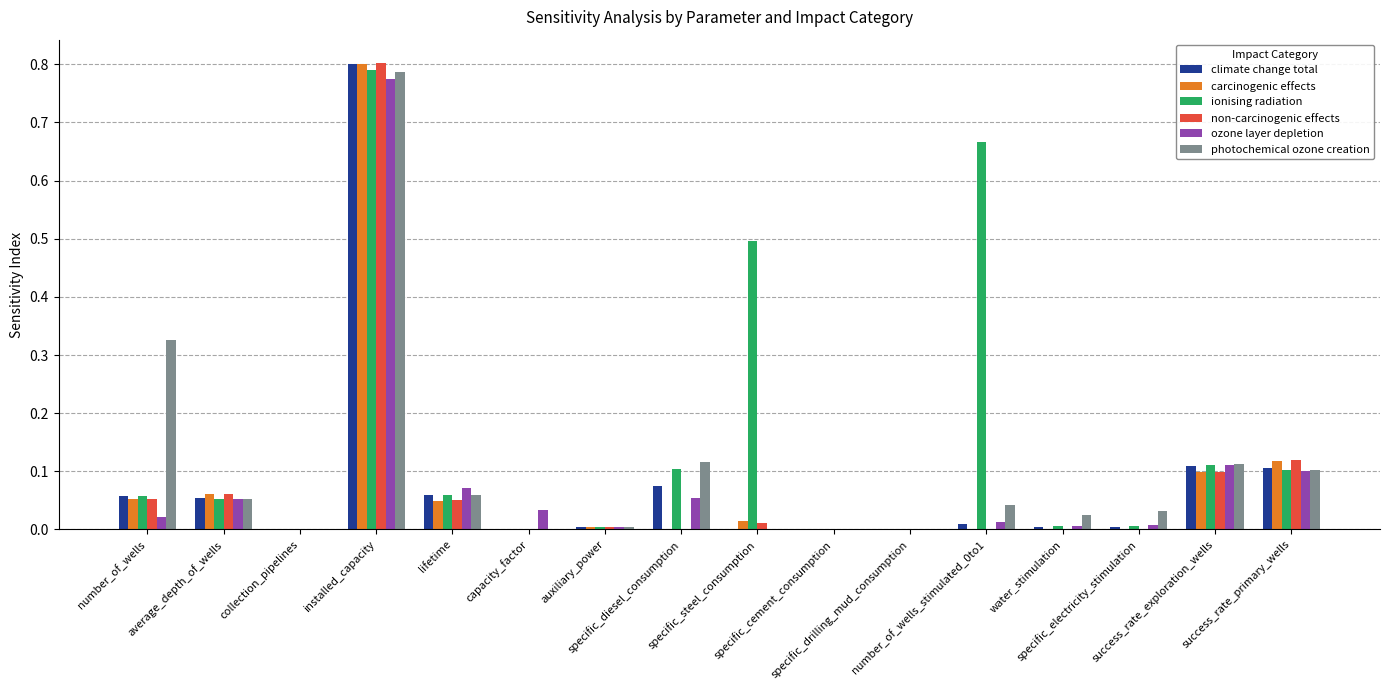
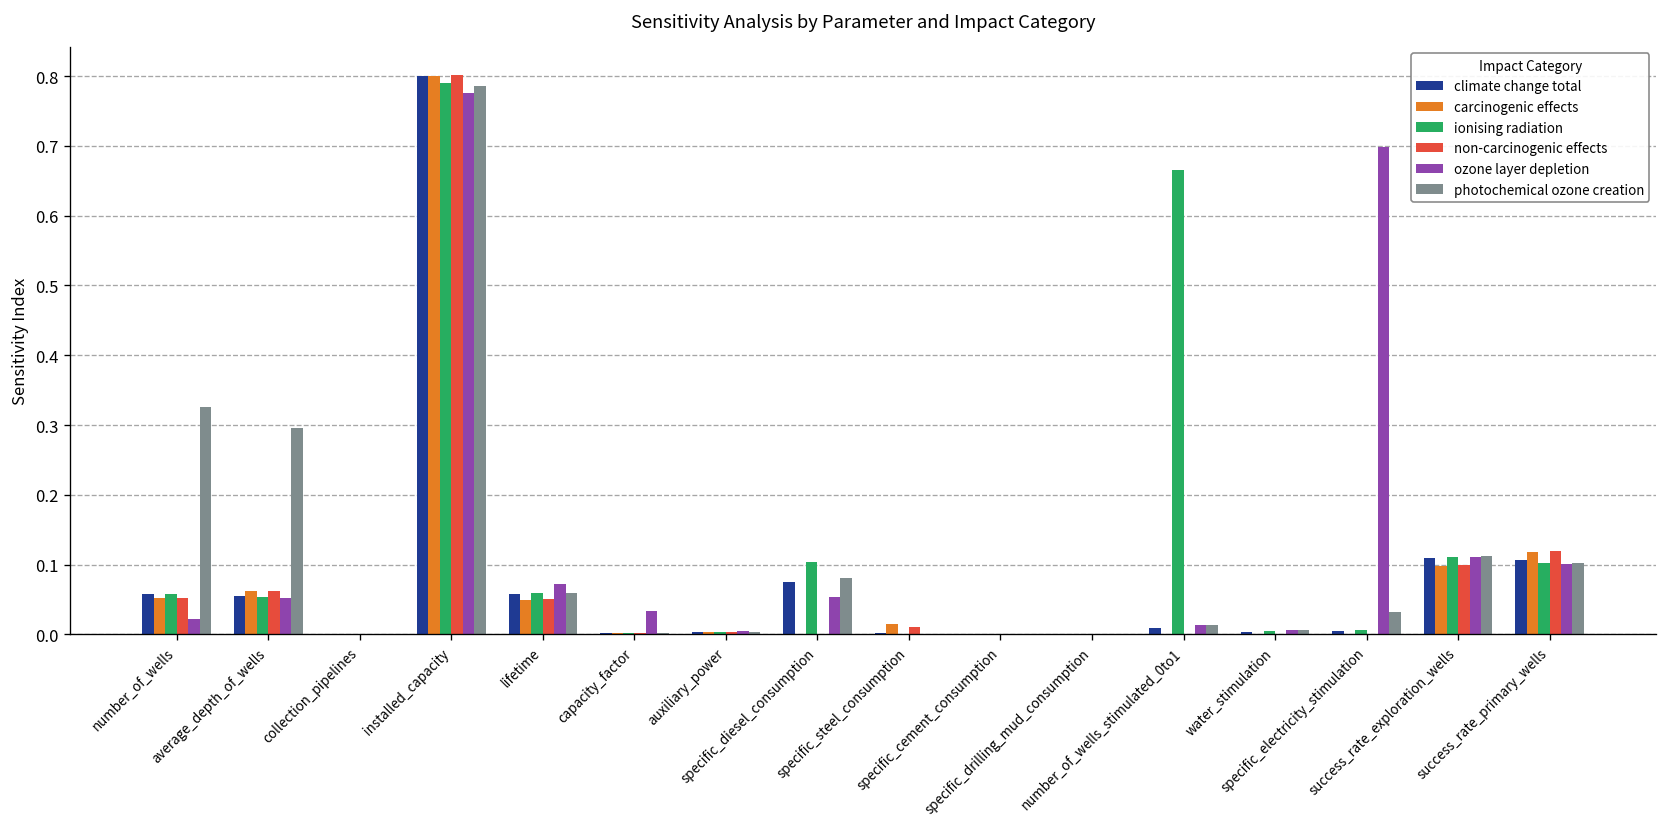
photochemical ozone creation, average_depth_of_wells: 0.05 -> 0.30
photochemical ozone creation, specific_diesel_consumption: 0.12 -> 0.08
ionising radiation, specific_steel_consumption: 0.50 -> 0.00
photochemical ozone creation, number_of_wells_stimulated_0to1: 0.04 -> 0.01
photochemical ozone creation, water_stimulation: 0.02 -> 0.01
ozone layer depletion, specific_electricity_stimulation: 0.01 -> 0.70
